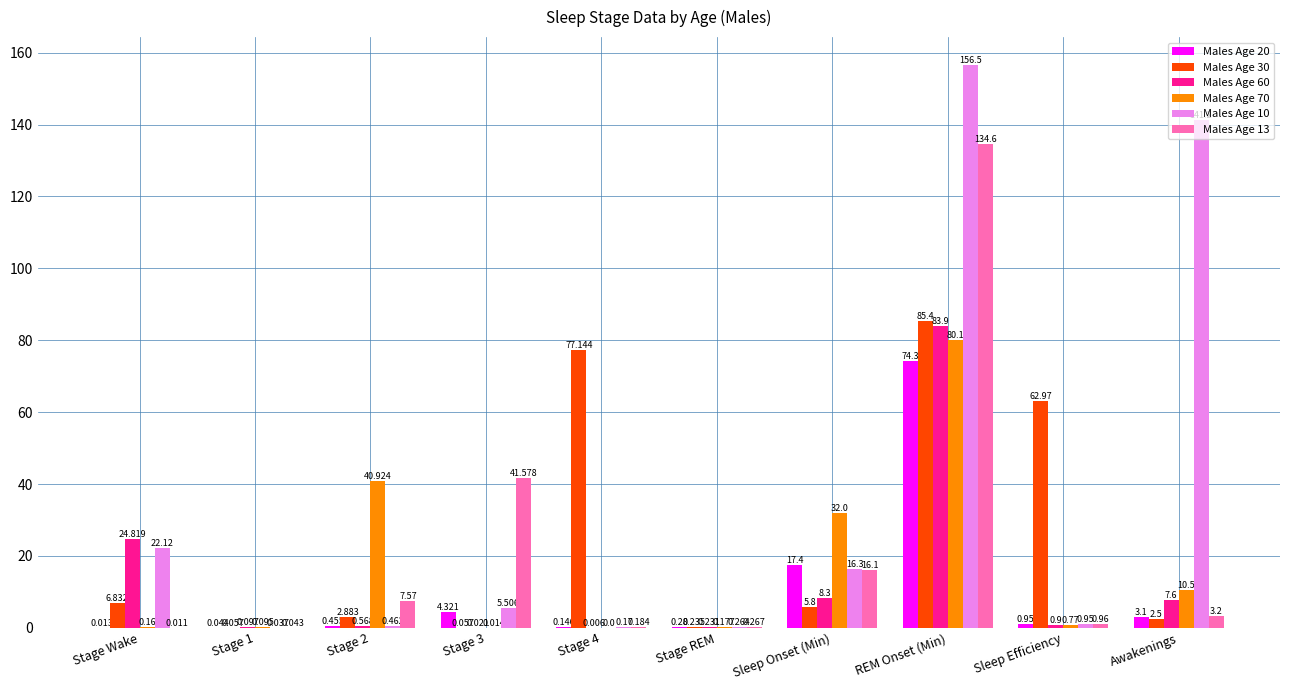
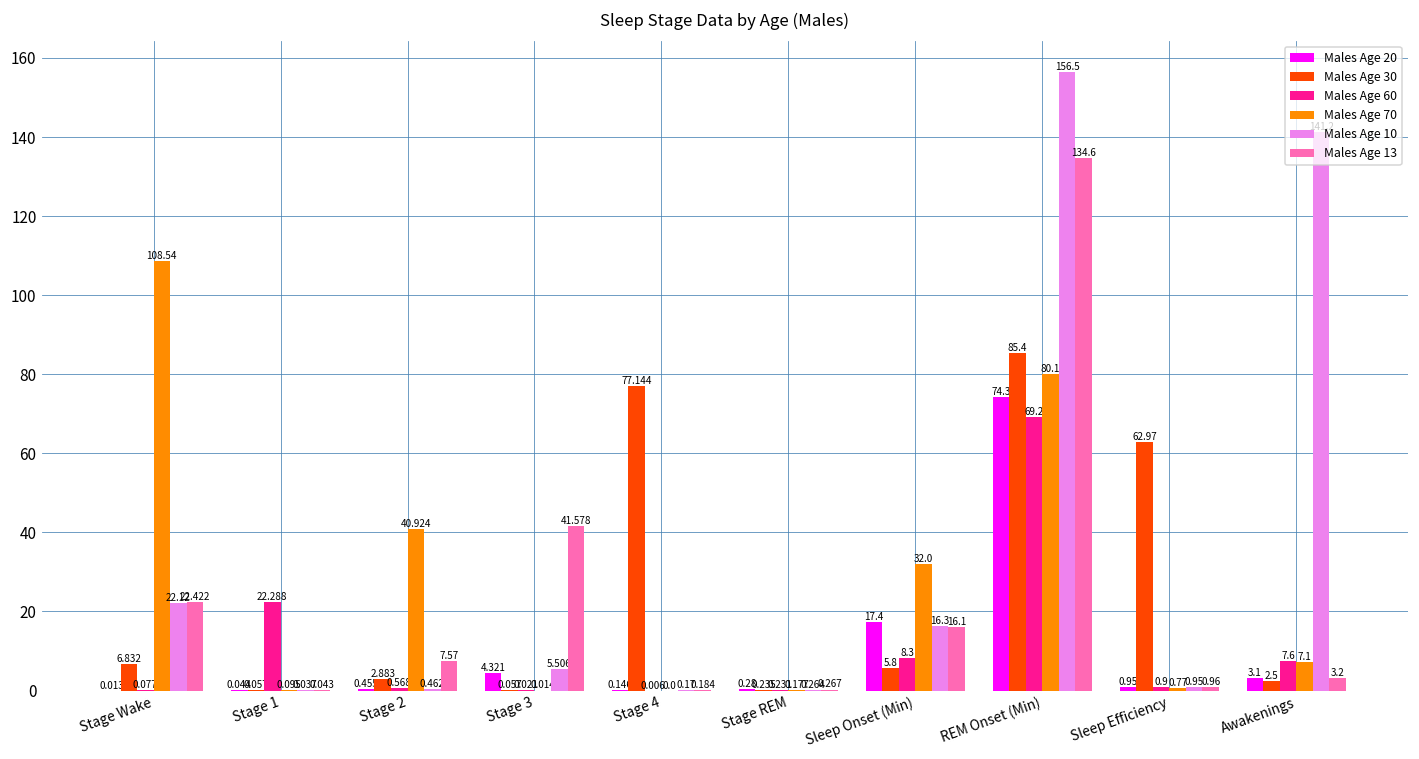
Males Age 60, Stage Wake: 24.819 -> 0.077
Males Age 70, Stage Wake: 0.16 -> 108.54
Males Age 13, Stage Wake: 0.011 -> 22.422
Males Age 60, Stage 1: 0.097 -> 22.288
Males Age 60, REM Onset (Min): 83.9 -> 69.2
Males Age 70, Awakenings: 10.5 -> 7.1
